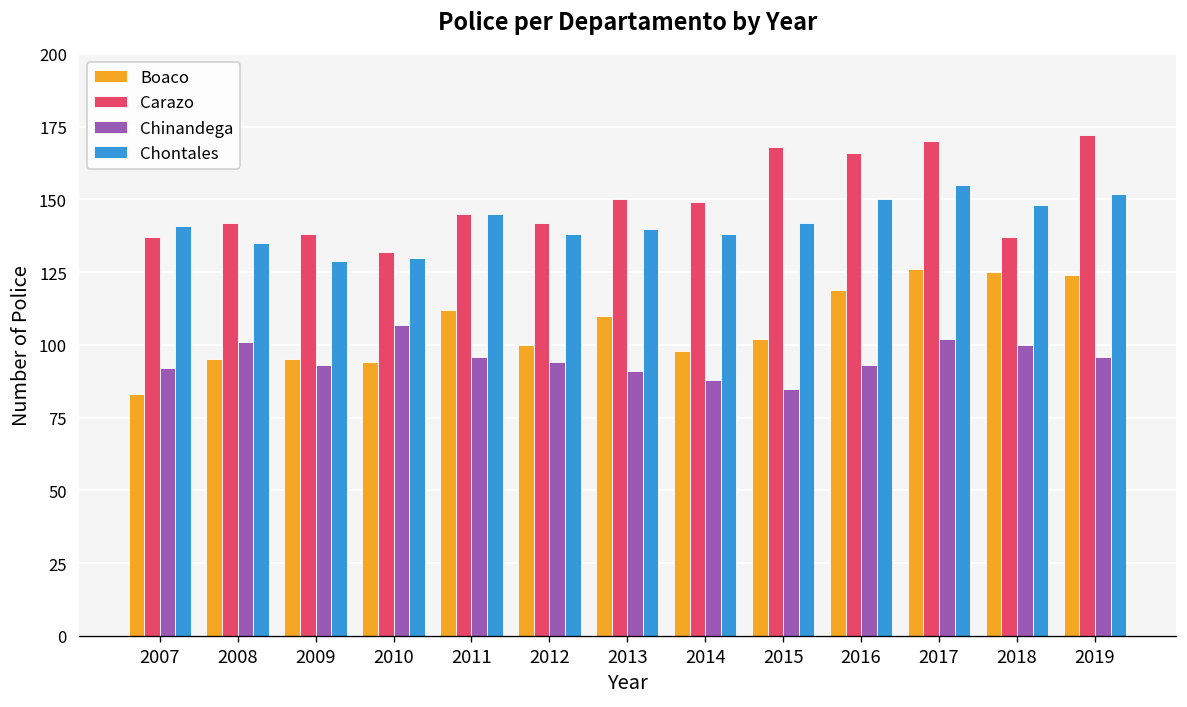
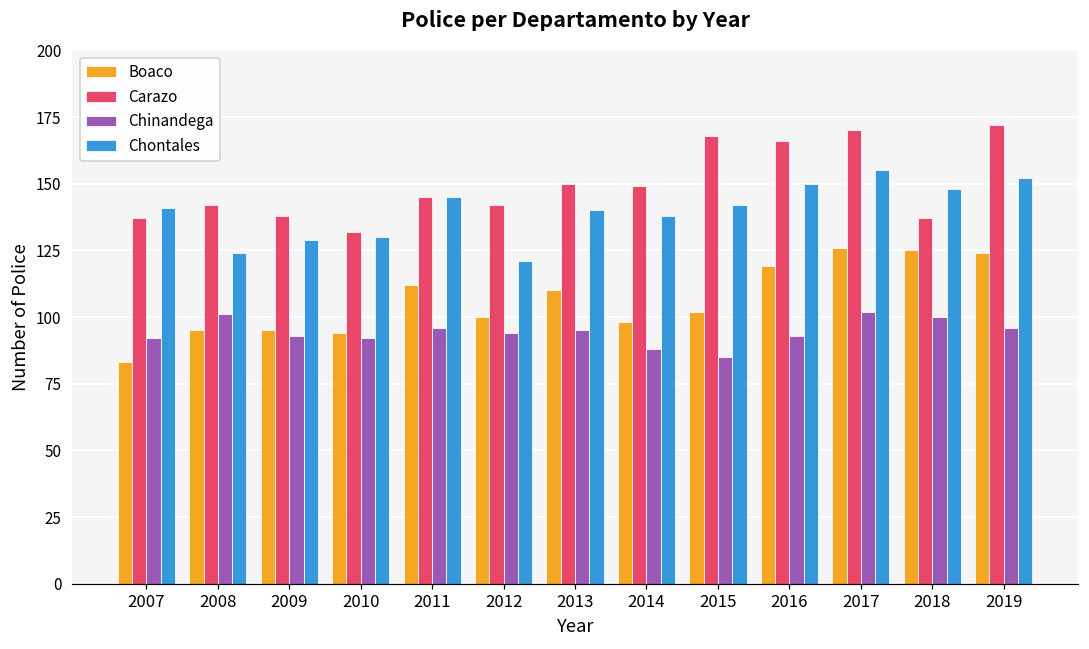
Chontales, 2008: 135 -> 124
Chinandega, 2010: 107 -> 92
Chontales, 2012: 138 -> 121
Chinandega, 2013: 91 -> 95
